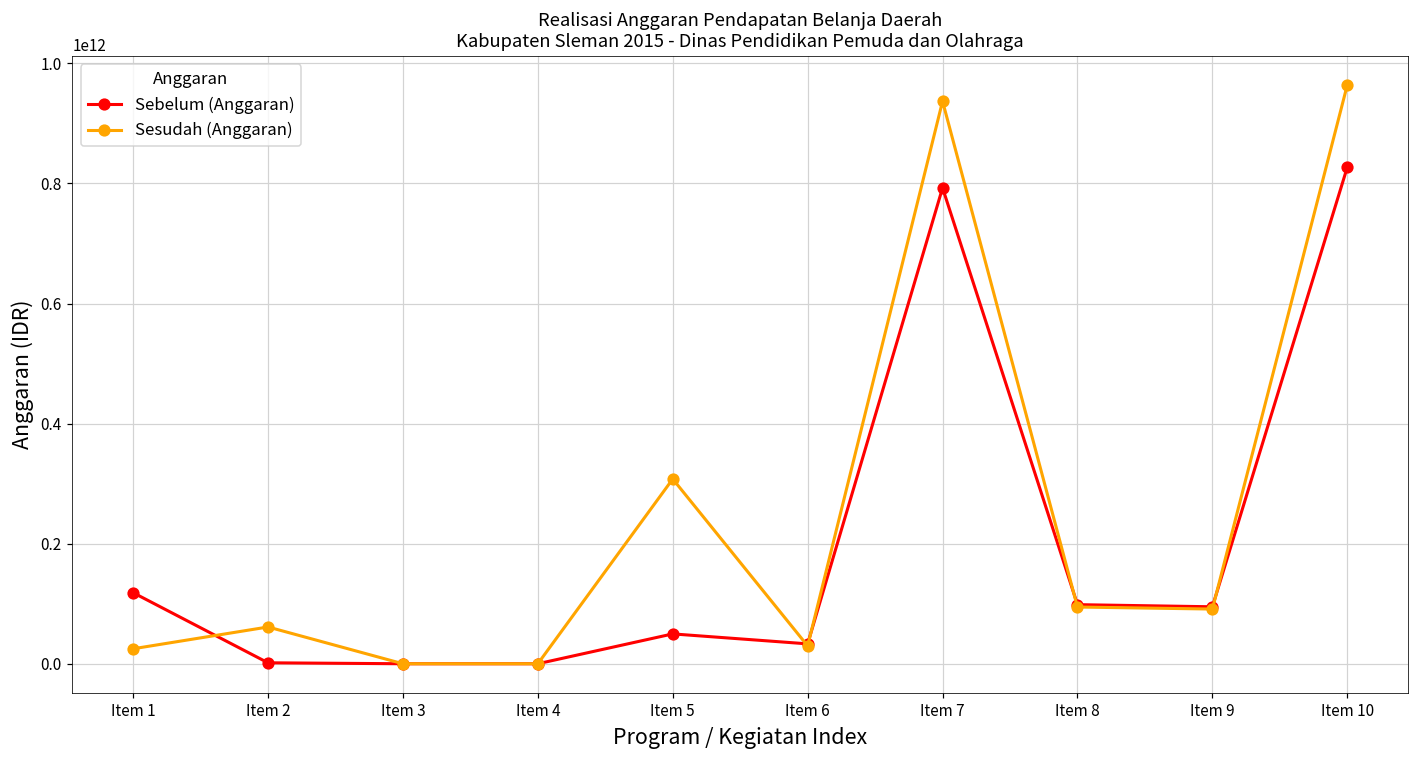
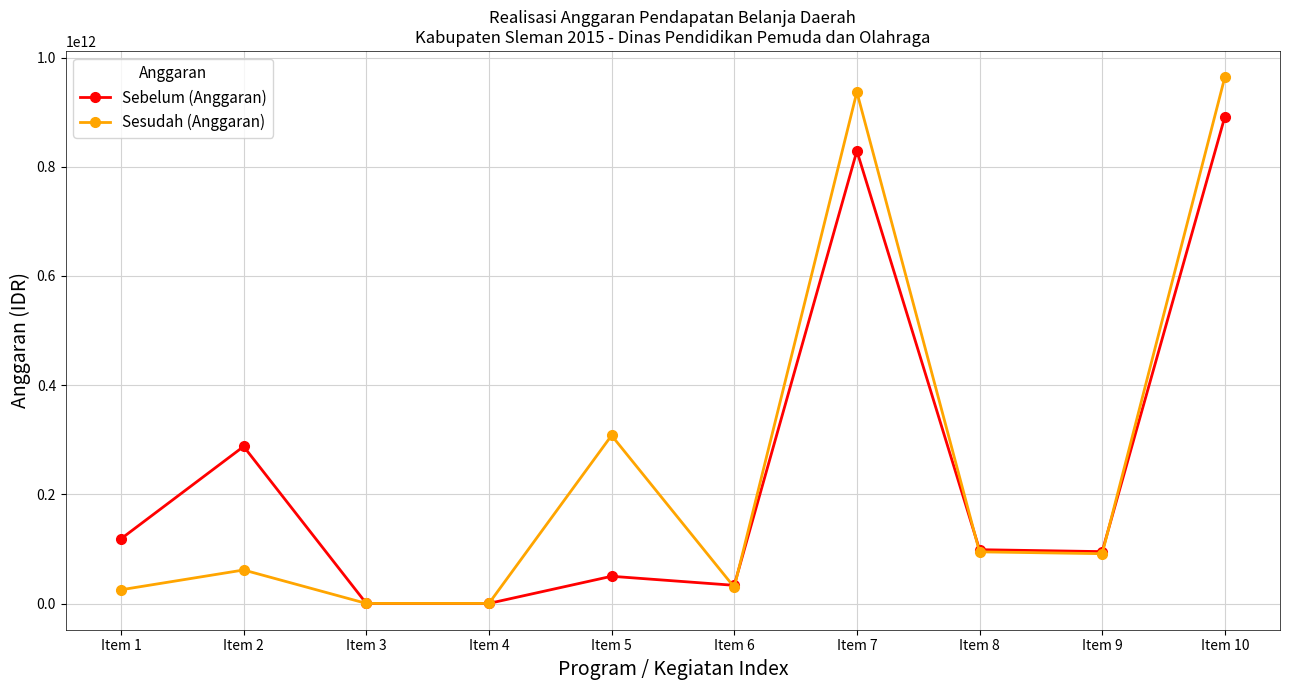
Sebelum (Anggaran), Item 2: 0 -> 290000000000
Sebelum (Anggaran), Item 7: 790000000000 -> 830000000000
Sebelum (Anggaran), Item 10: 830000000000 -> 890000000000
